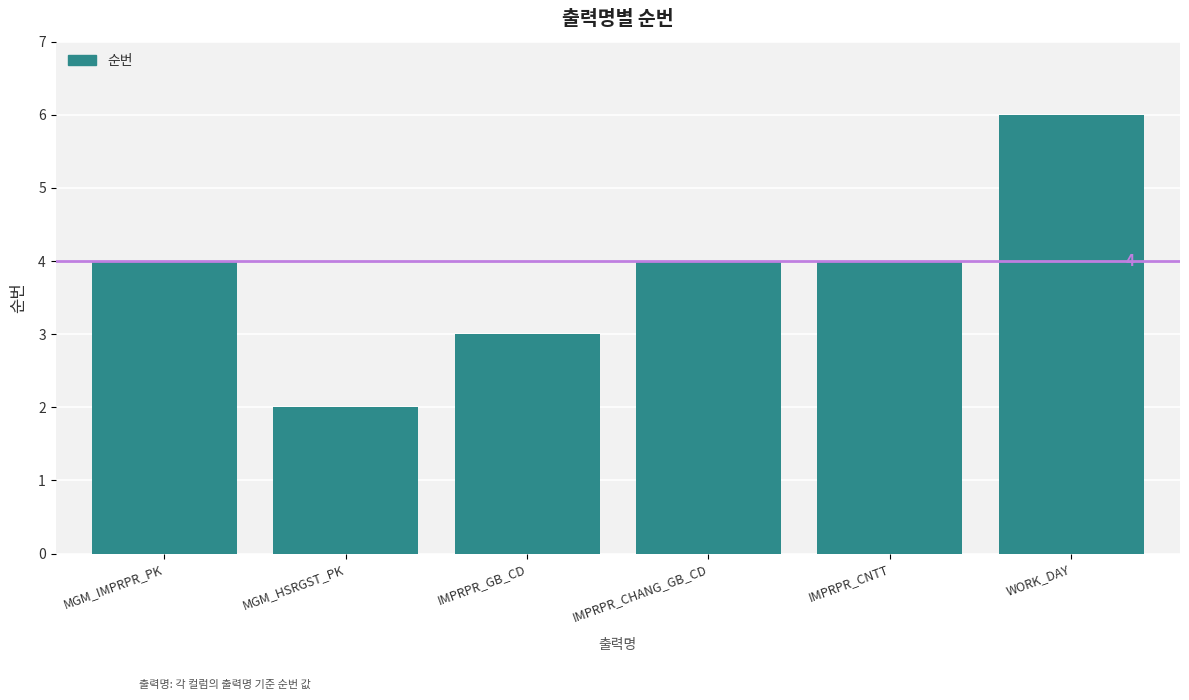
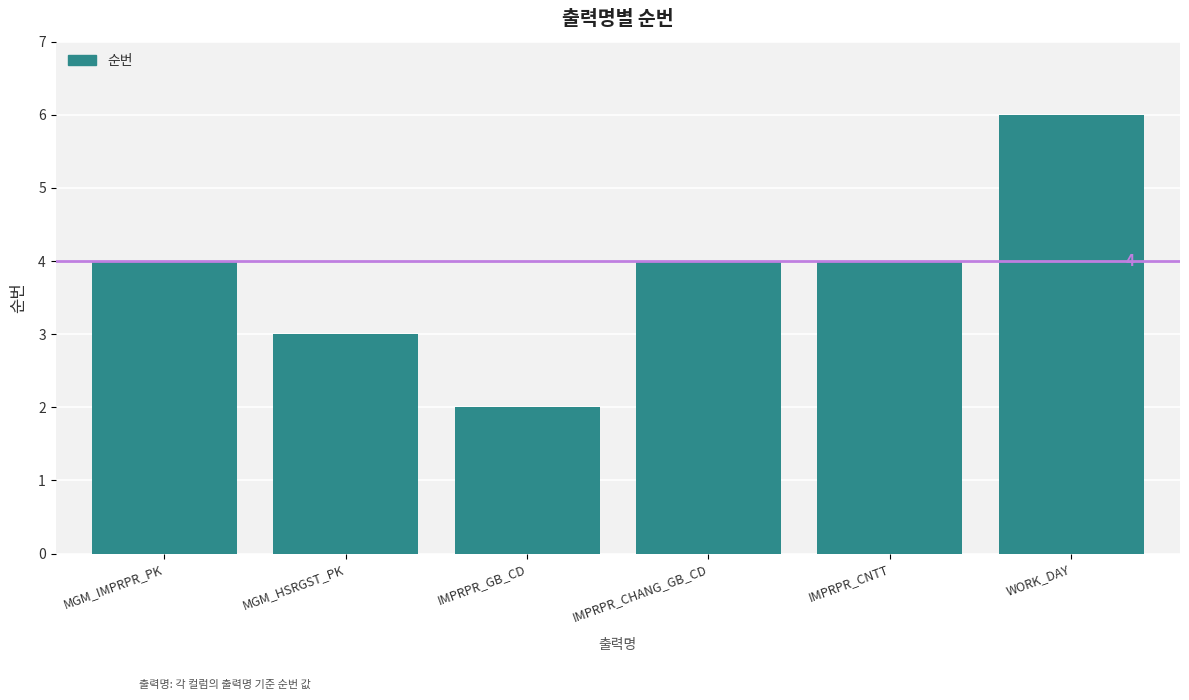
MGM_HSRGST_PK: 2 -> 3
IMPRPR_GB_CD: 3 -> 2
